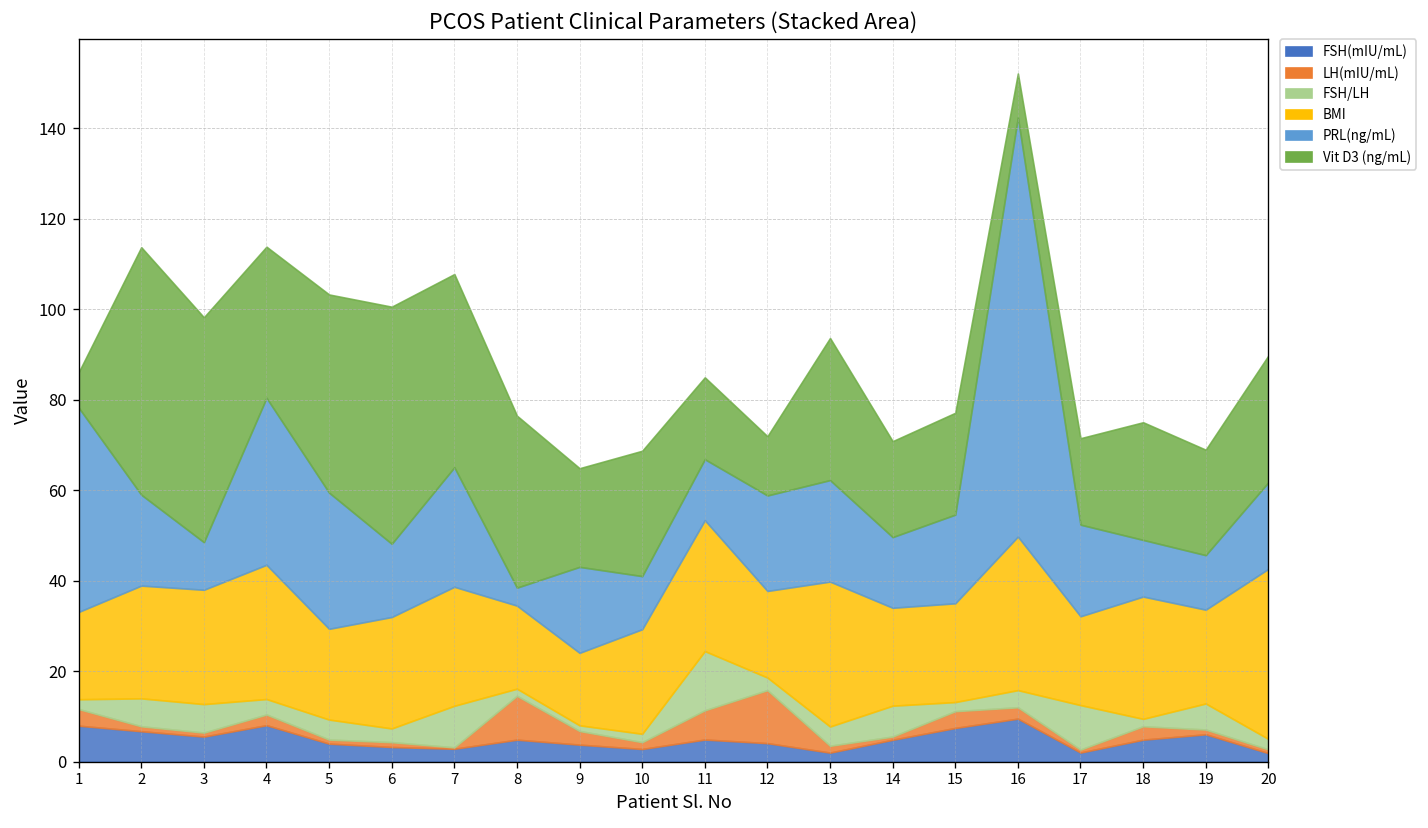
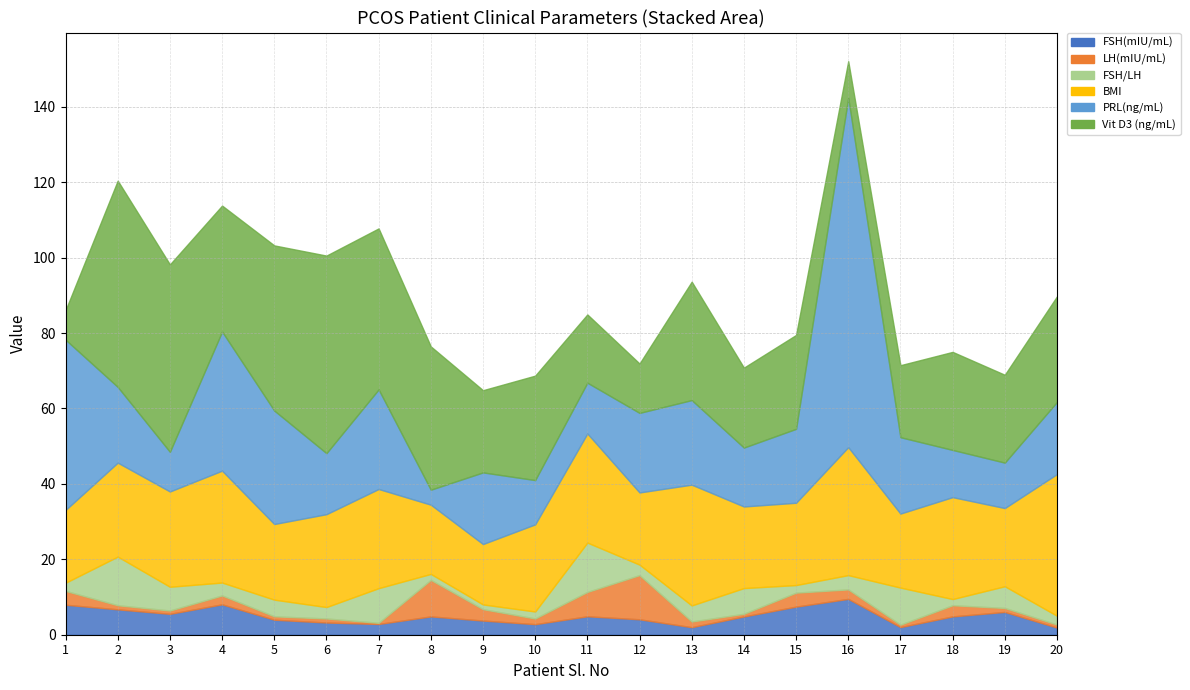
FSH/LH, 2: 6 -> 13
Vit D3 (ng/mL), 15: 22 -> 25
